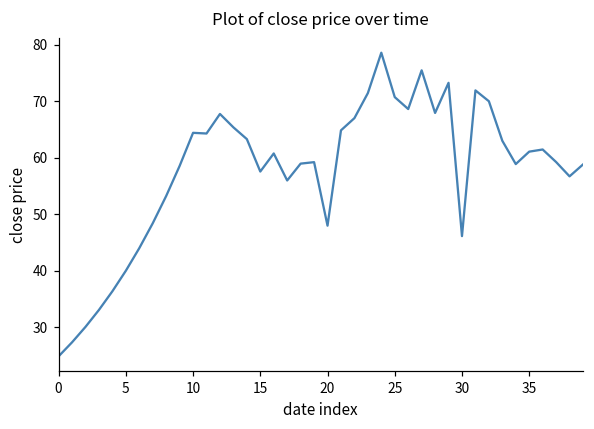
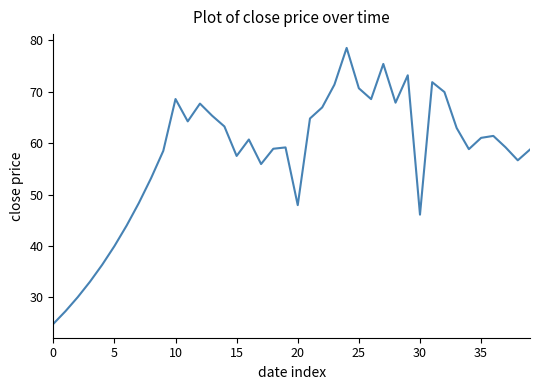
10: 64 -> 69
